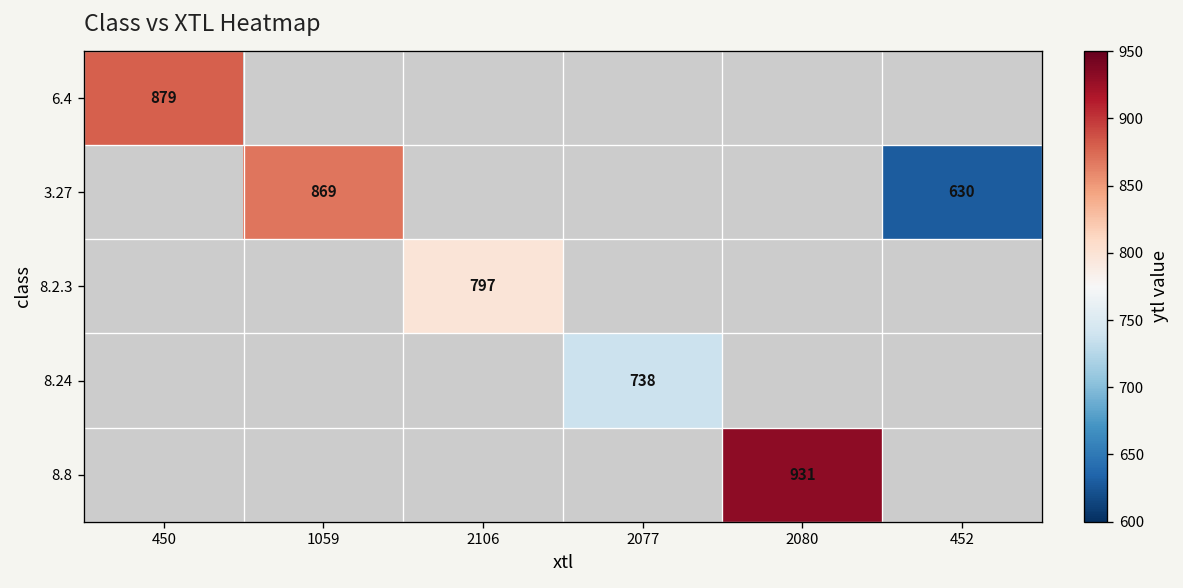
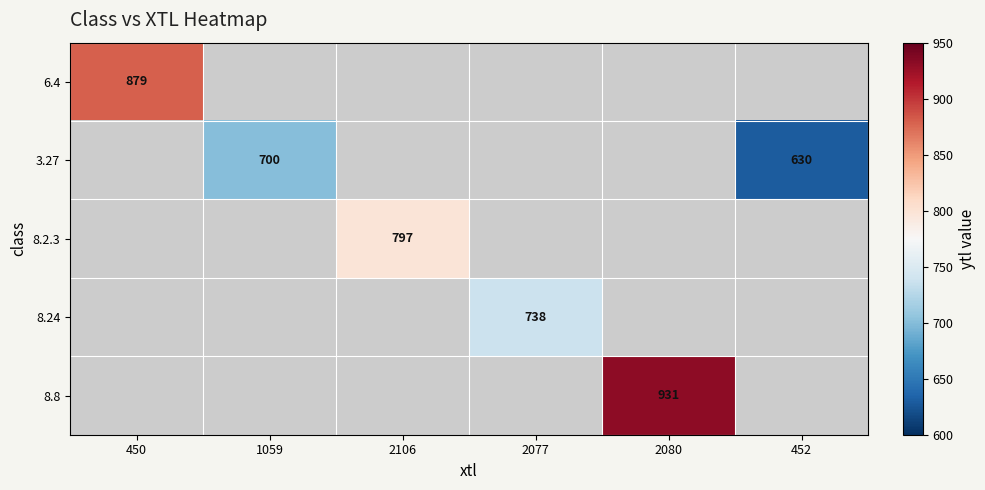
3.27, 1059: 869 -> 700
